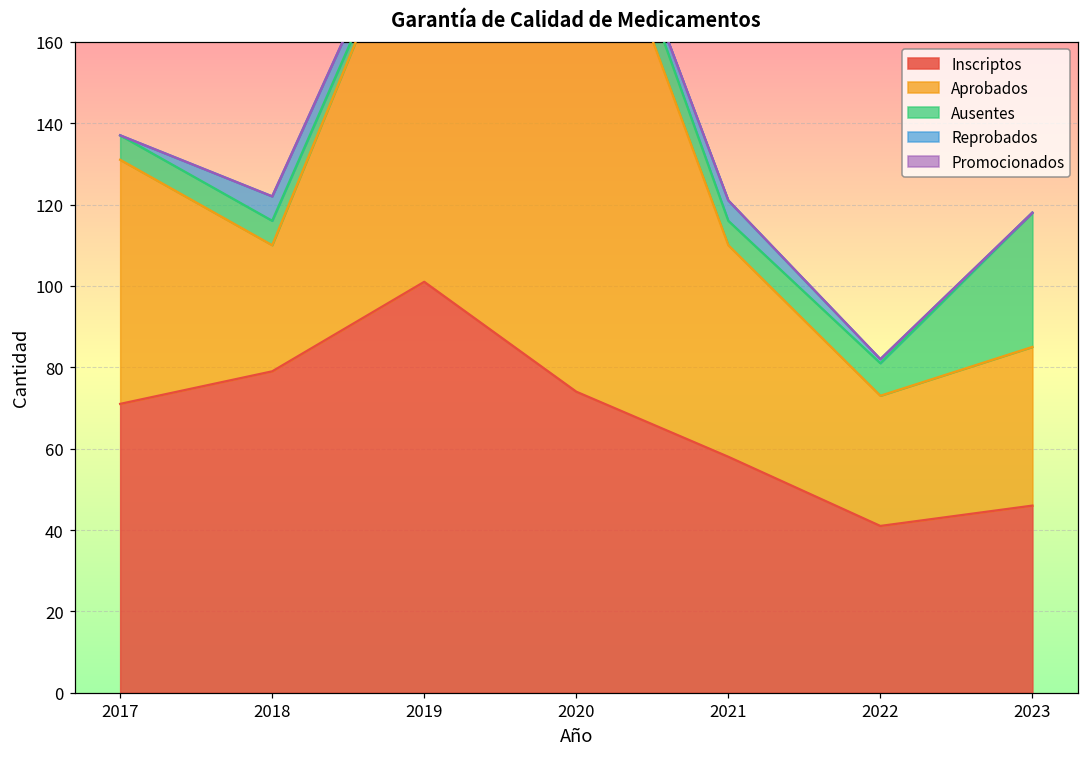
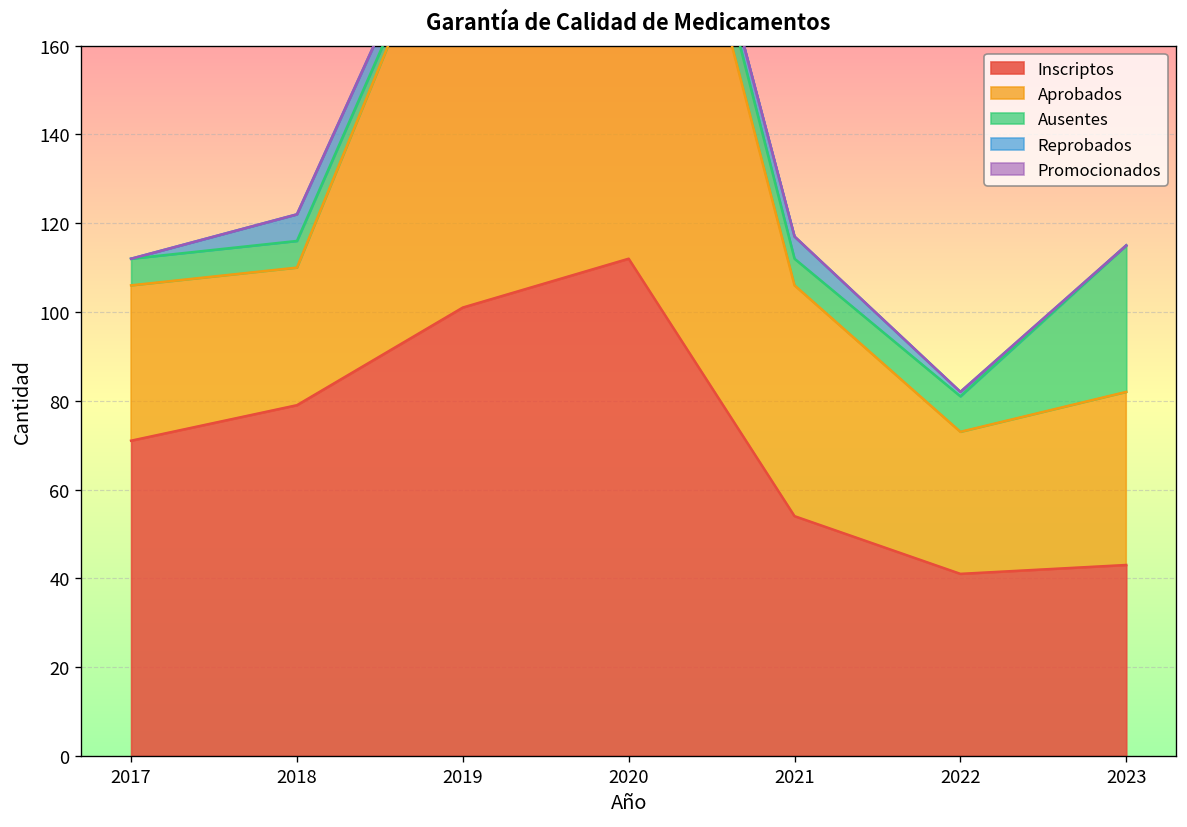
Aprobados, 2017: 60 -> 35
Inscriptos, 2020: 74 -> 112
Inscriptos, 2021: 58 -> 54
Inscriptos, 2023: 46 -> 43
